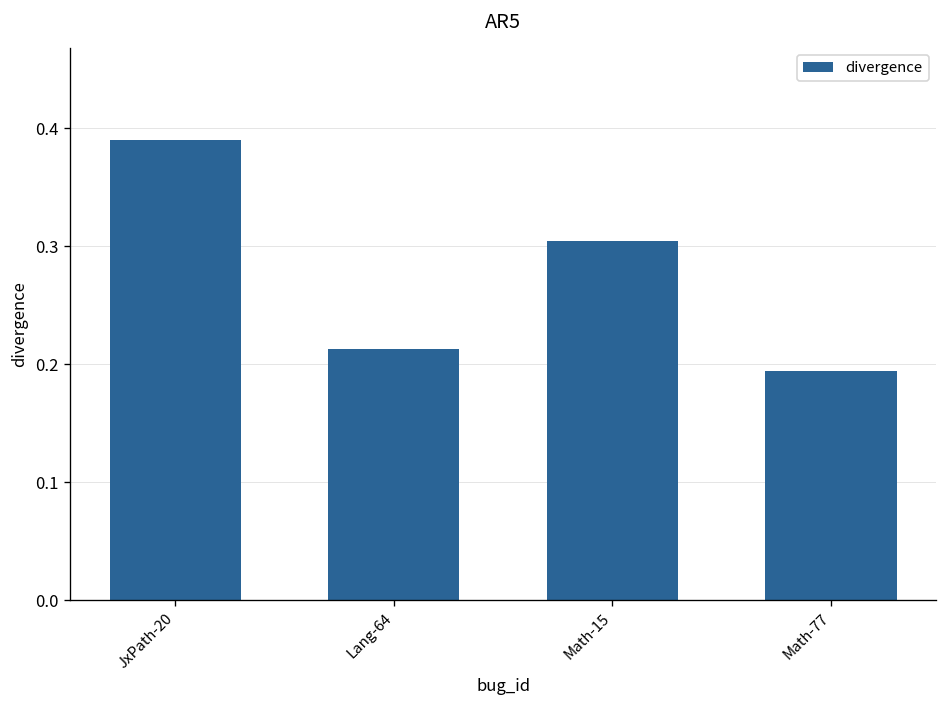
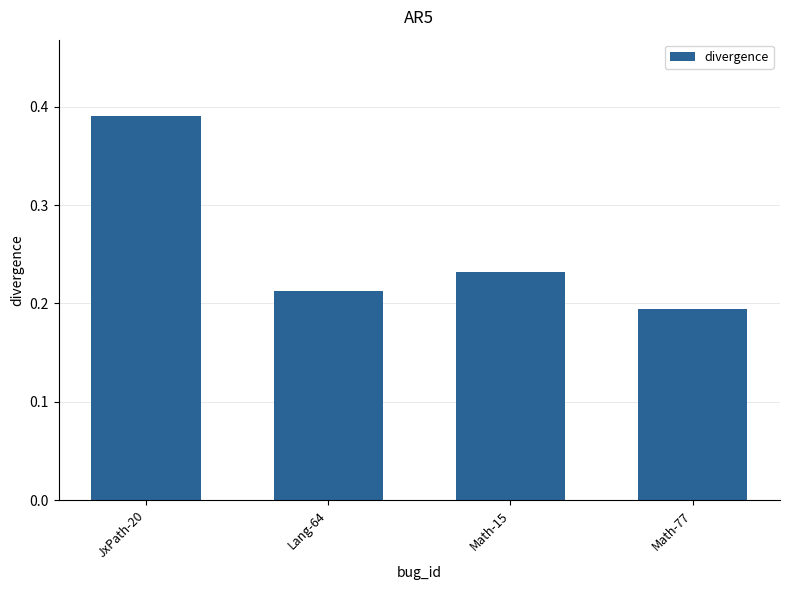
Math-15: 0.30 -> 0.23
